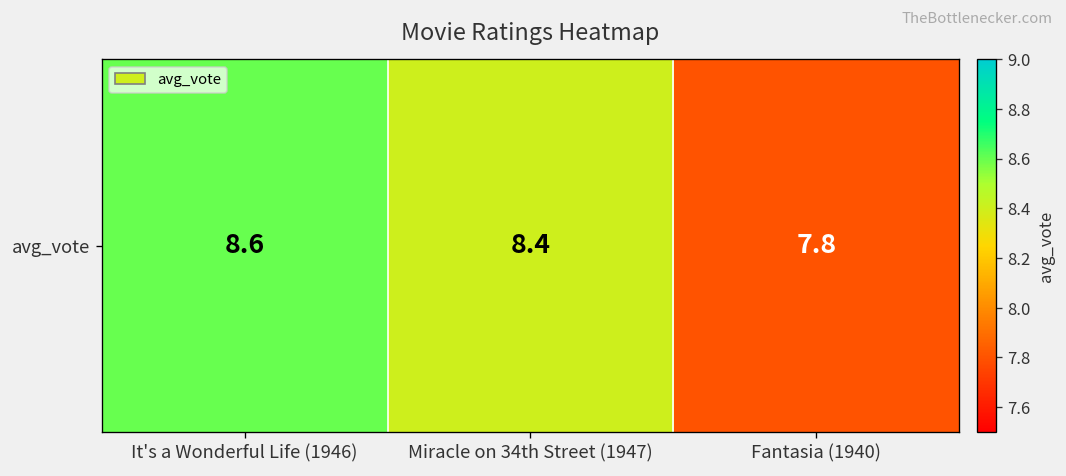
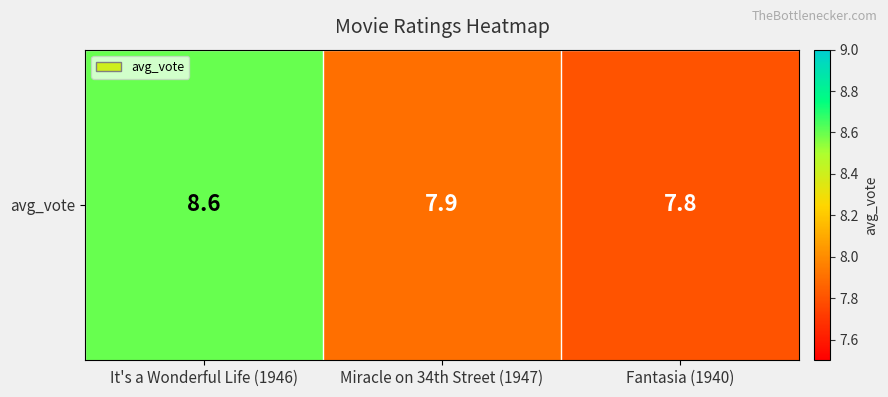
avg_vote, Miracle on 34th Street (1947): 8.4 -> 7.9
